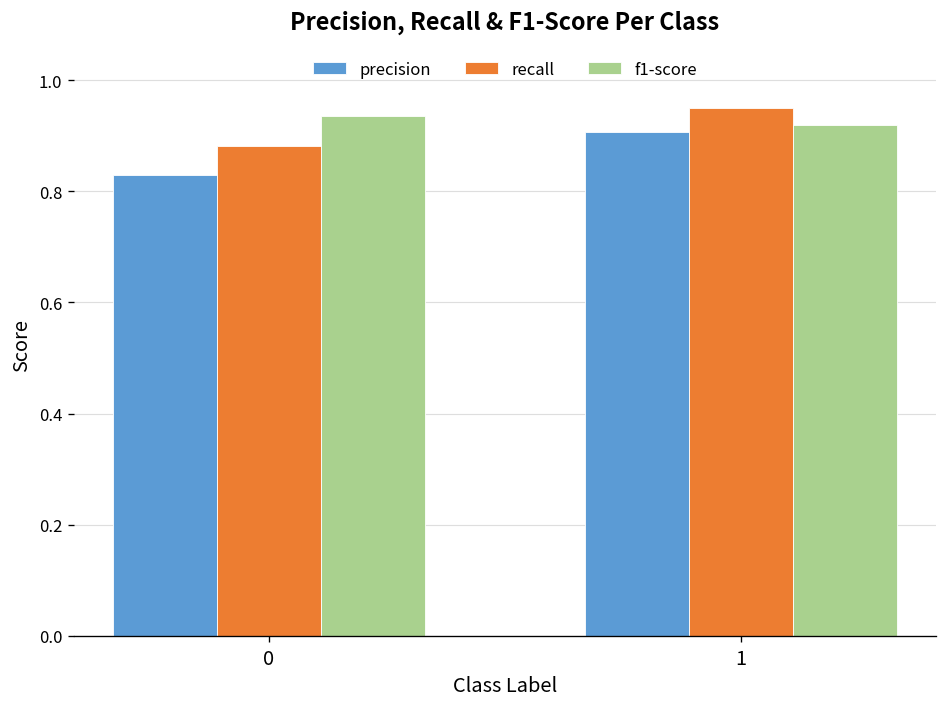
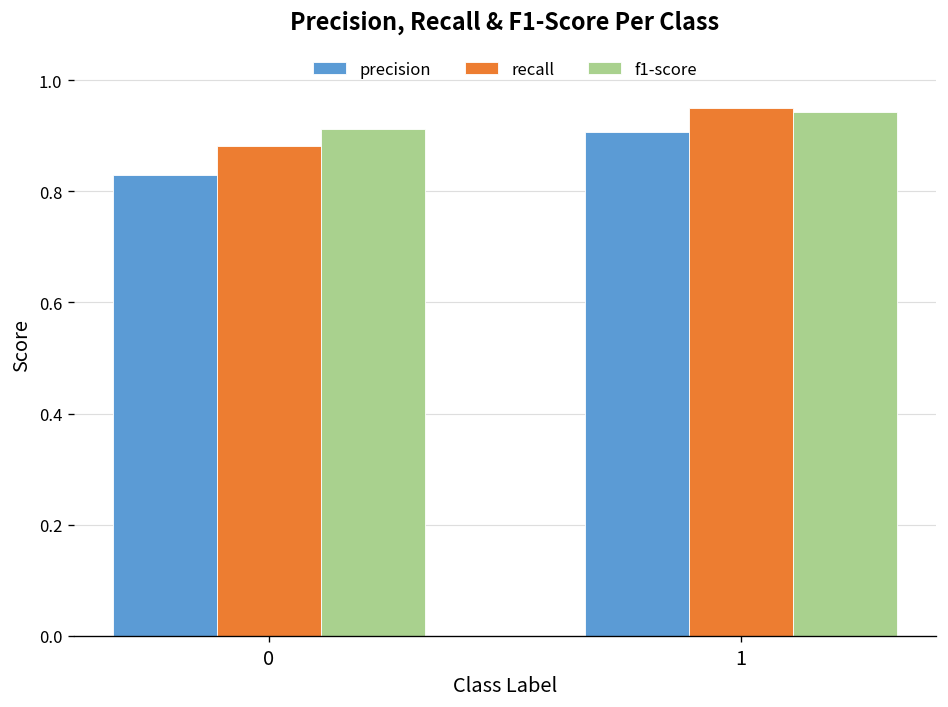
f1-score, 0: 0.94 -> 0.91
f1-score, 1: 0.92 -> 0.94
